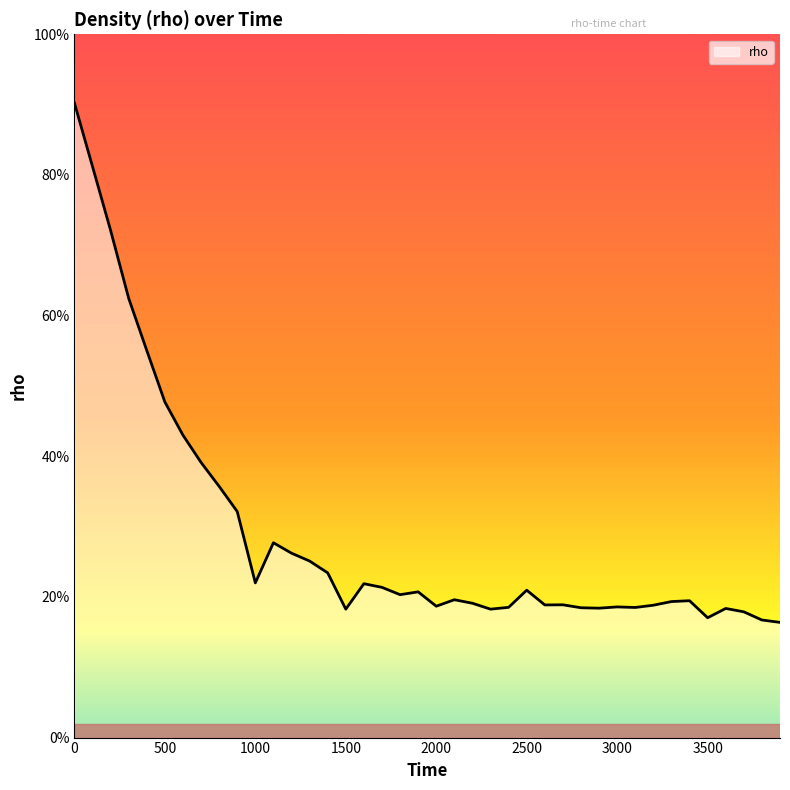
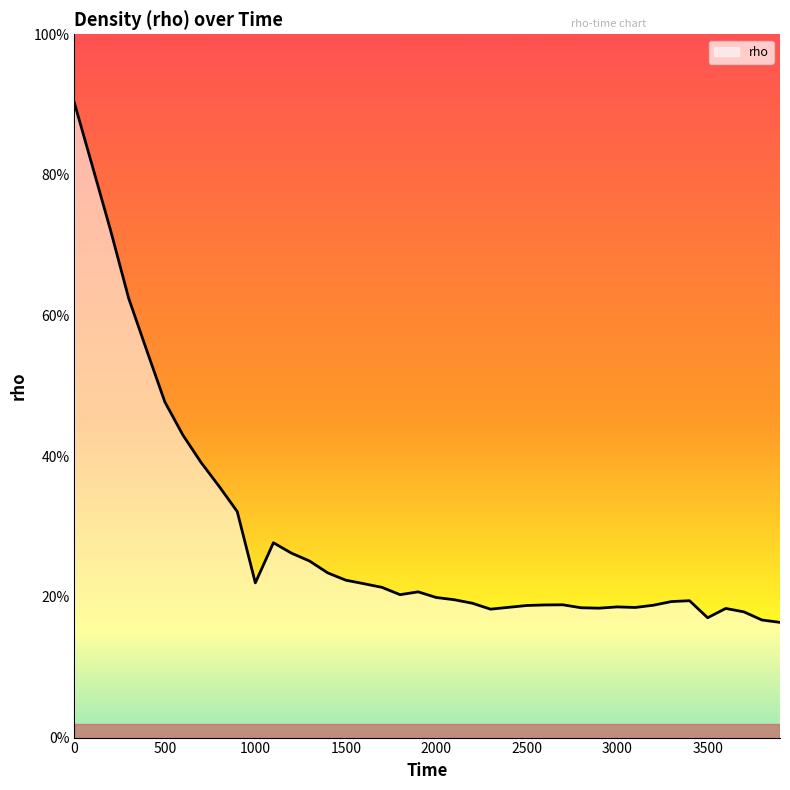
1500: 18% -> 22%
2000: 19% -> 20%
2500: 21% -> 19%
